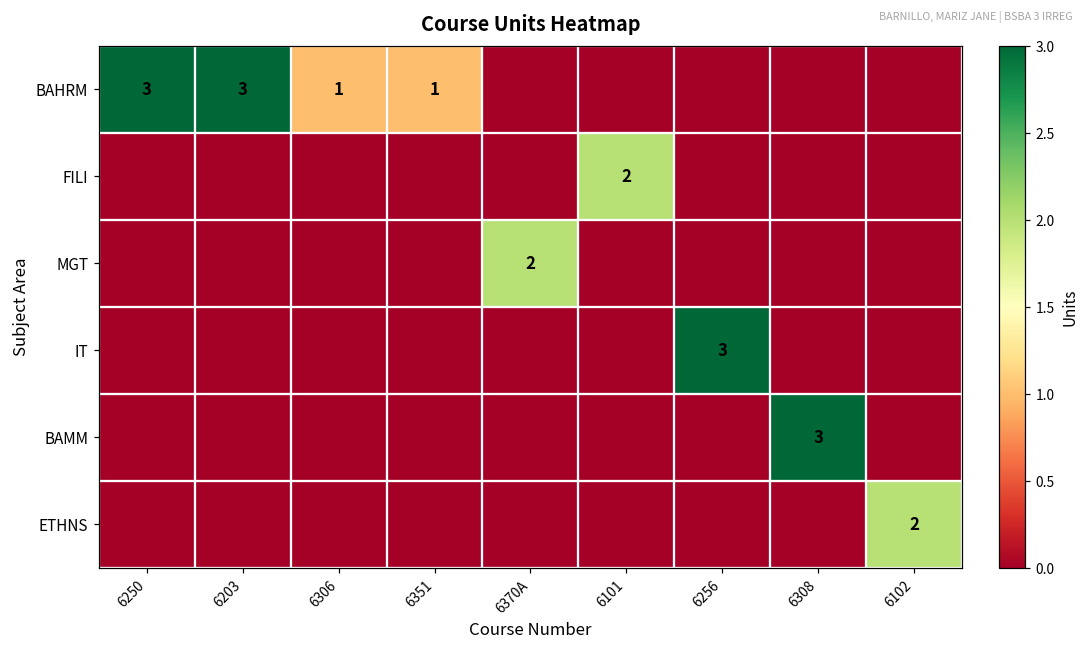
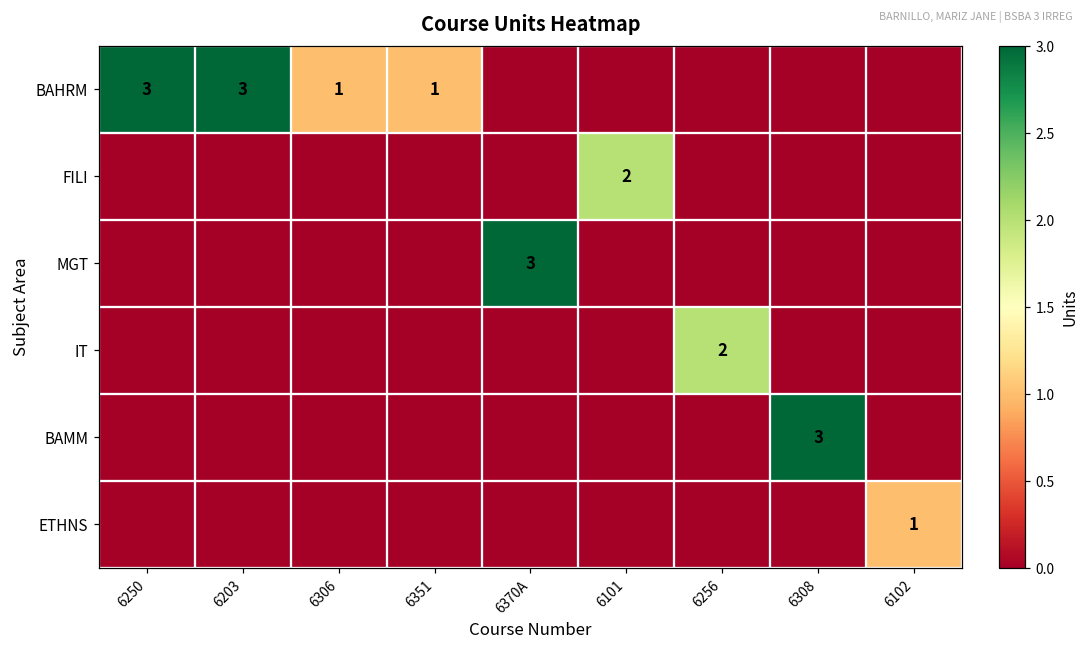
MGT, 6370A: 2 -> 3
IT, 6256: 3 -> 2
ETHNS, 6102: 2 -> 1
